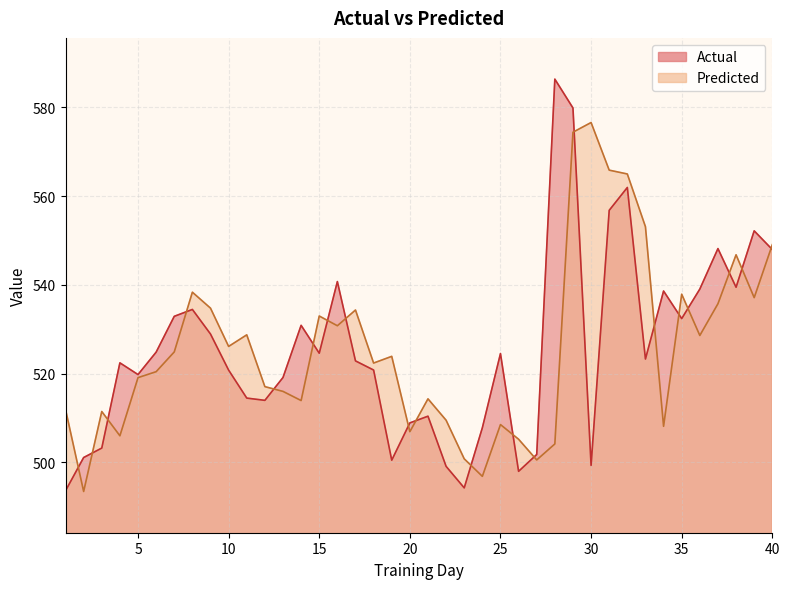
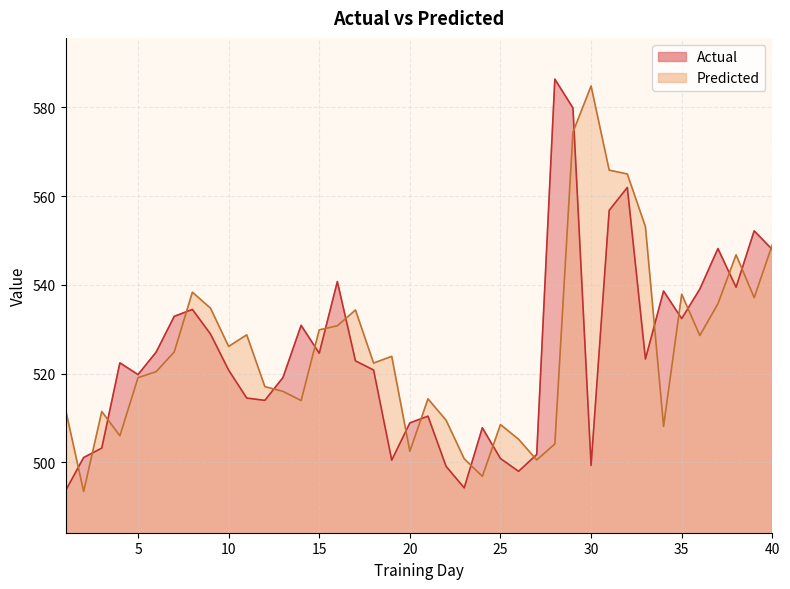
Predicted, 15: 533 -> 530
Predicted, 20: 507 -> 503
Actual, 25: 525 -> 501
Predicted, 30: 577 -> 585
